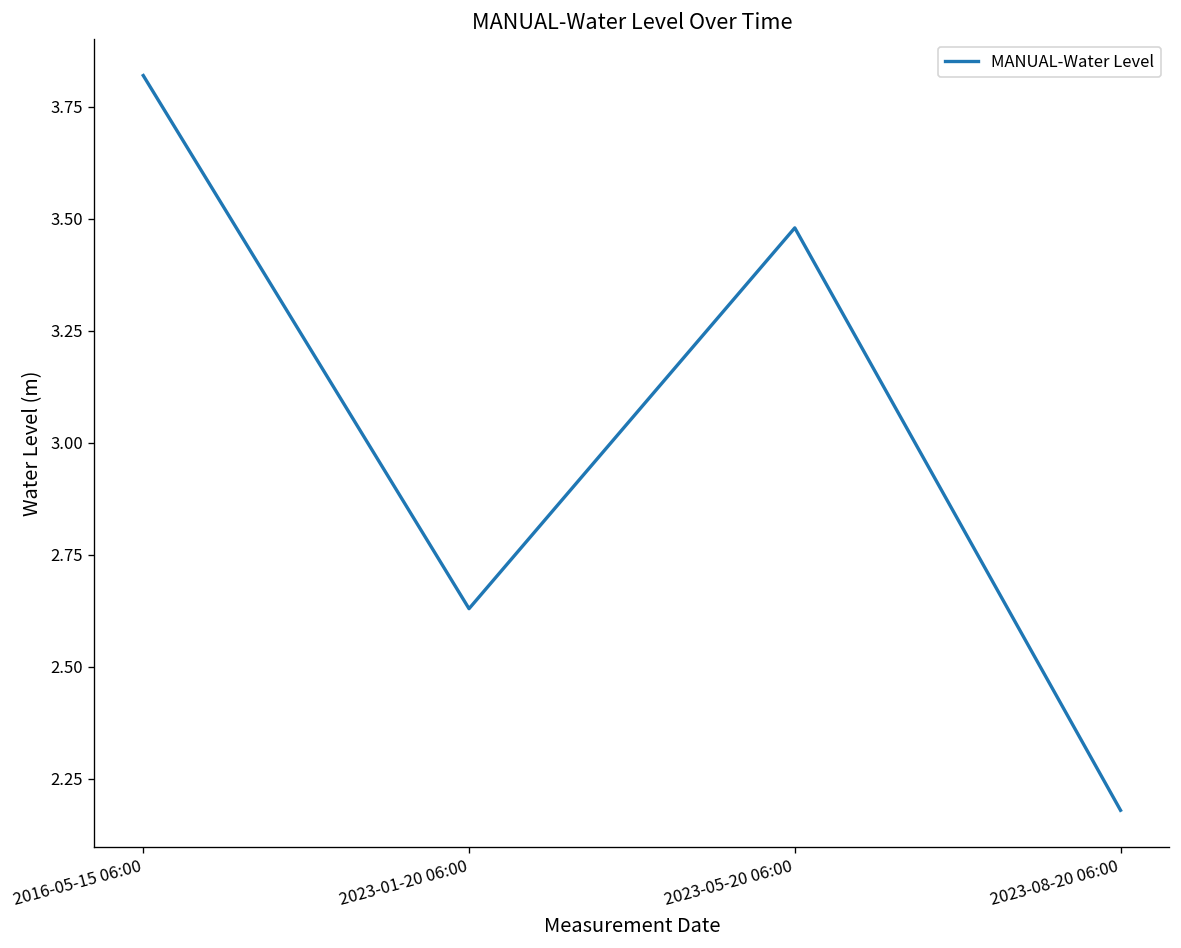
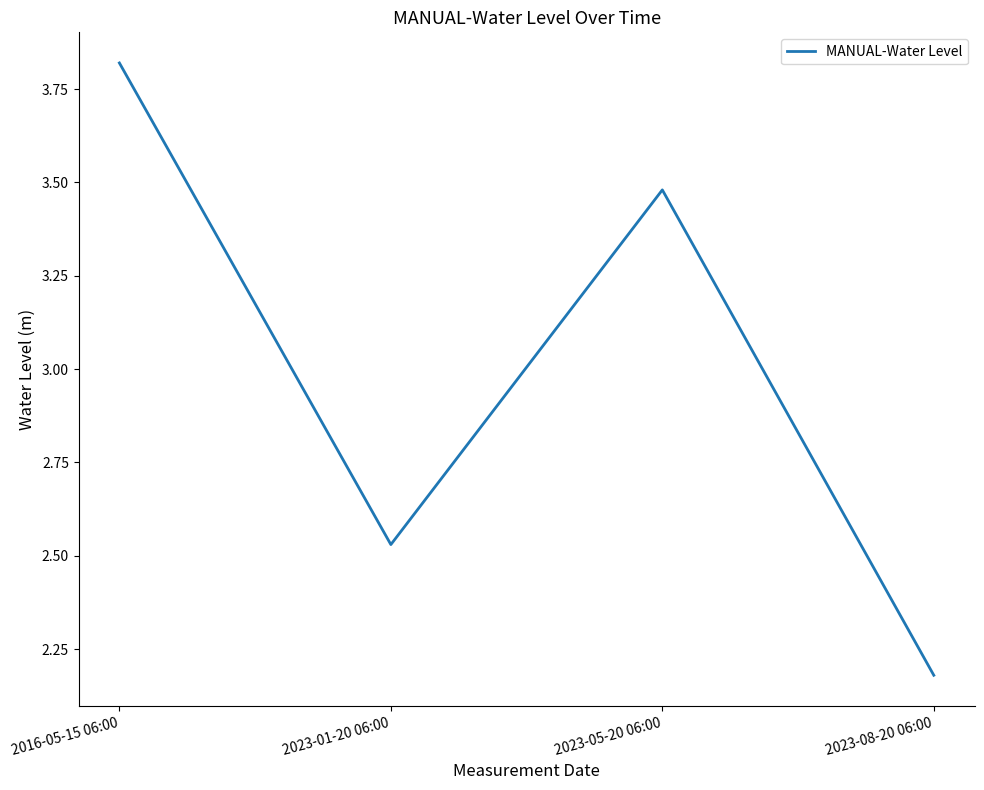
2023-01-20 06:00: 2.63 -> 2.53
